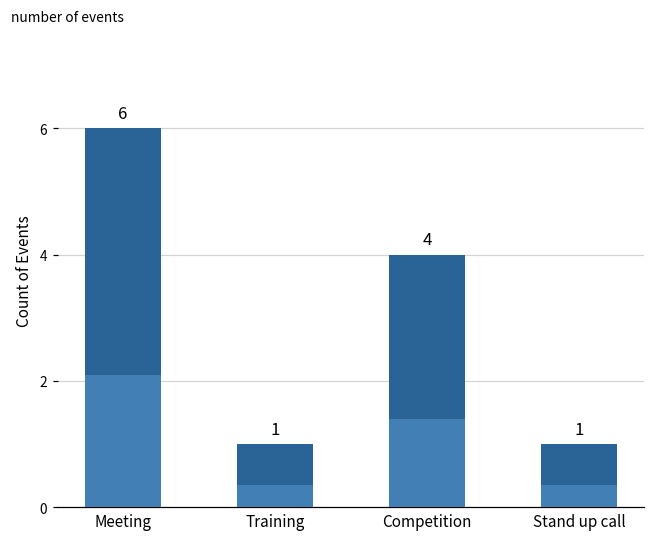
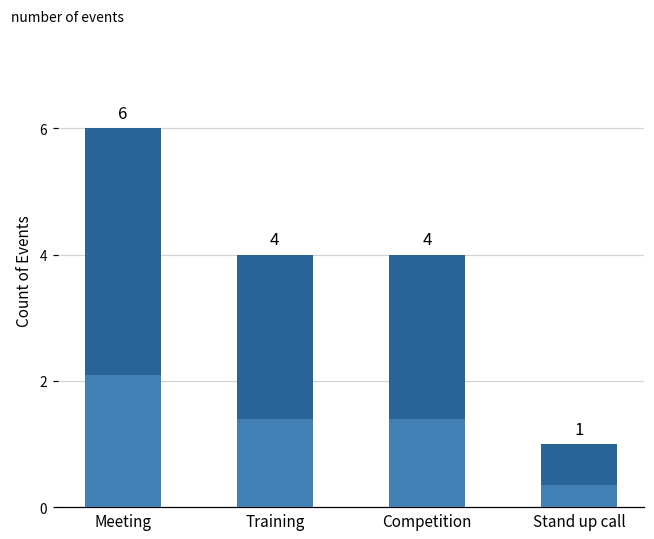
Training: 1 -> 4
